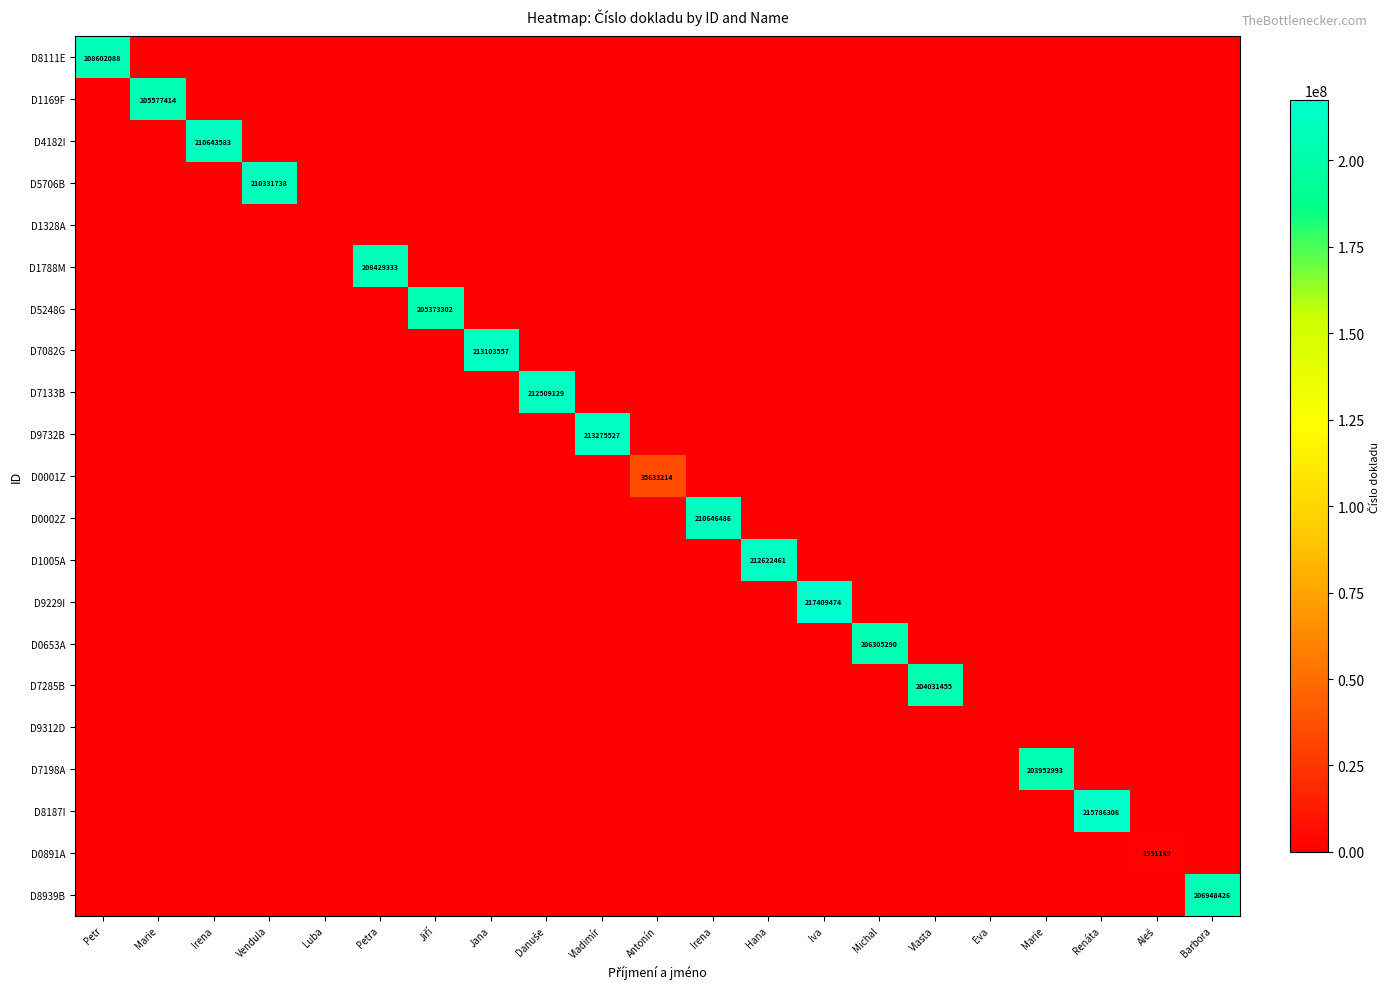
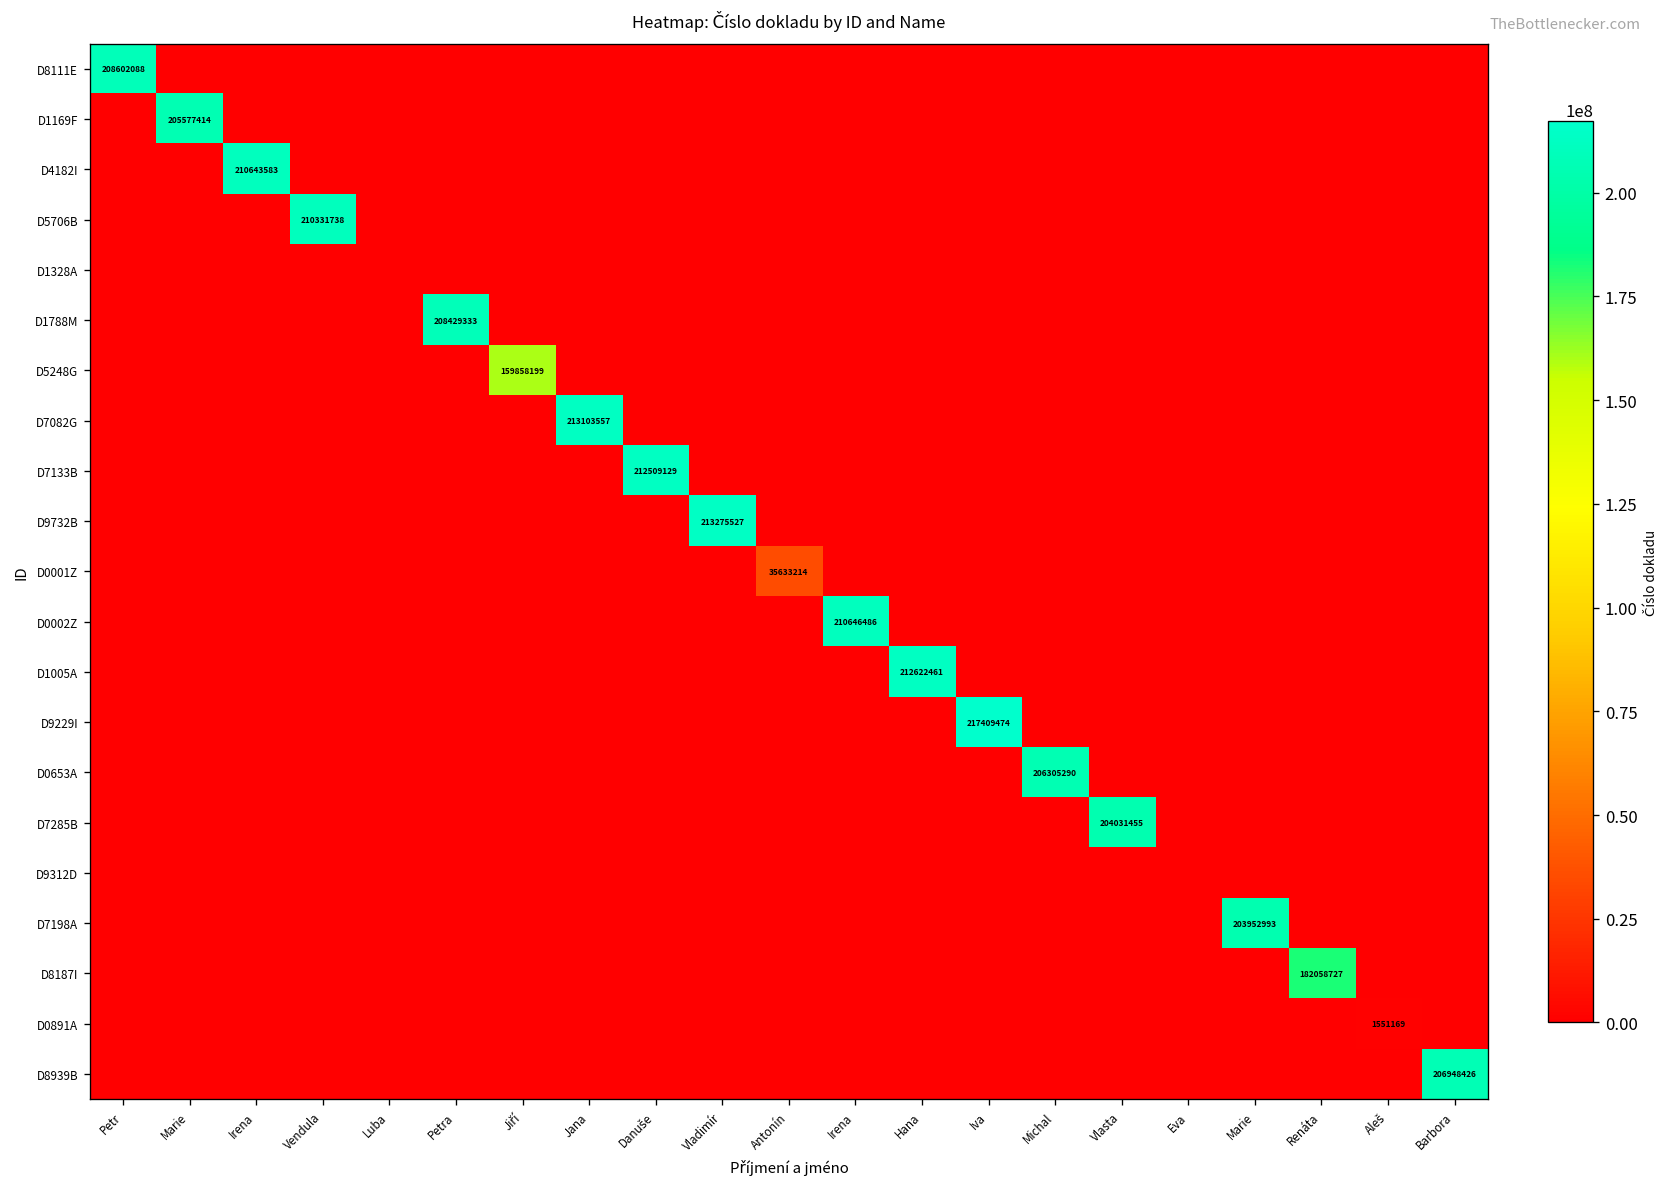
D5248G, Jiří: 205373302 -> 159858199
D8187I, Renáta: 215786306 -> 182058727
